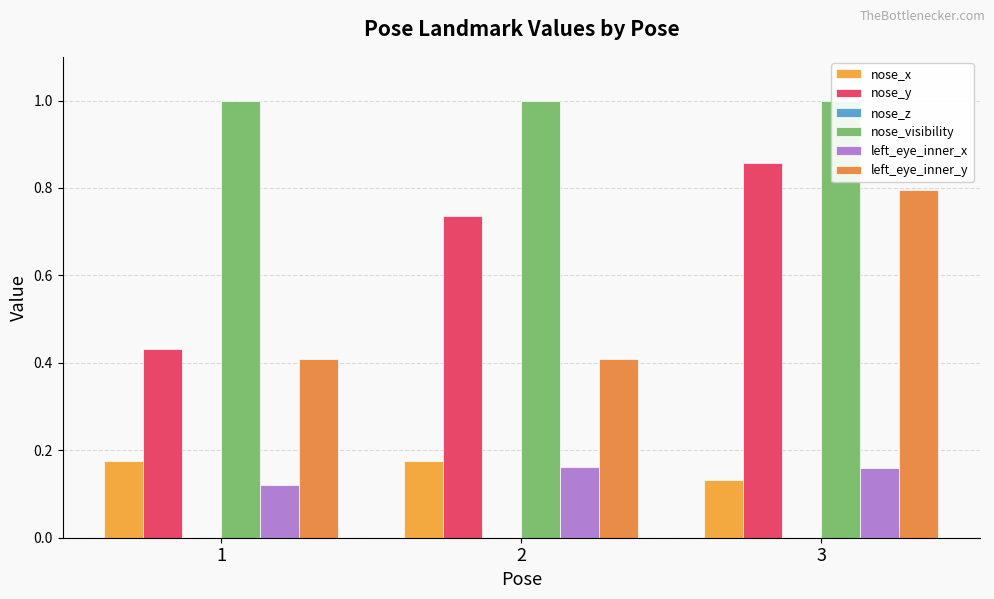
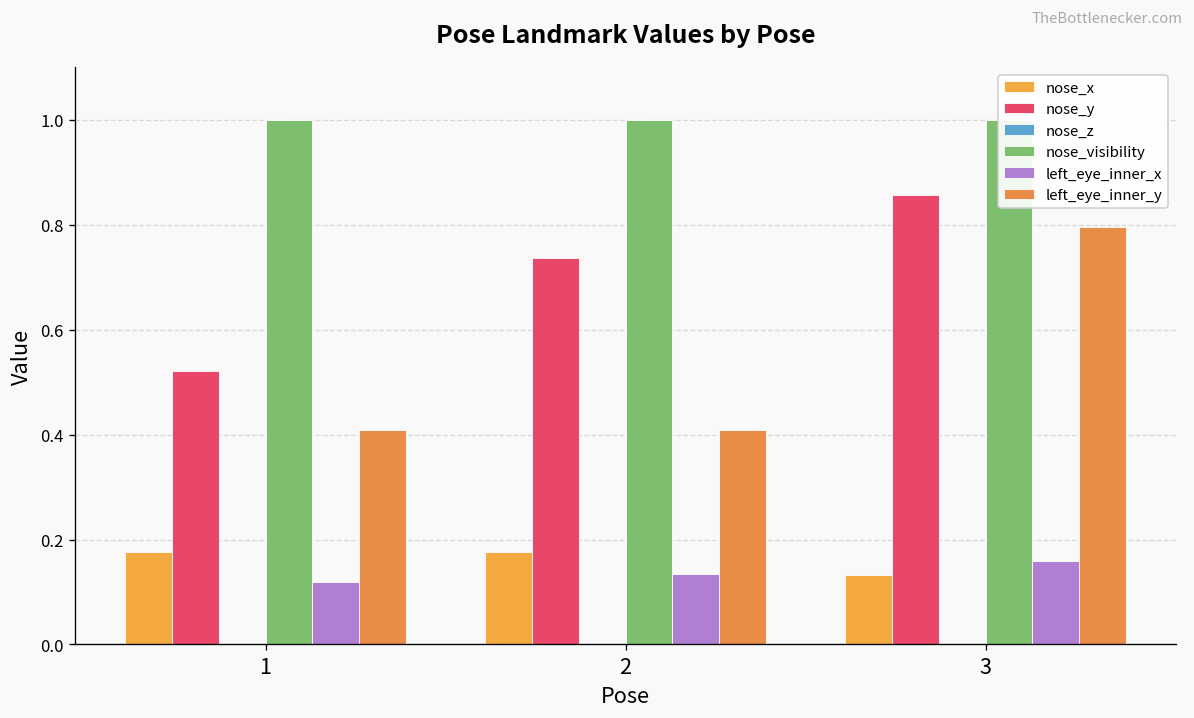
nose_y, 1: 0.43 -> 0.52
left_eye_inner_x, 2: 0.16 -> 0.13
